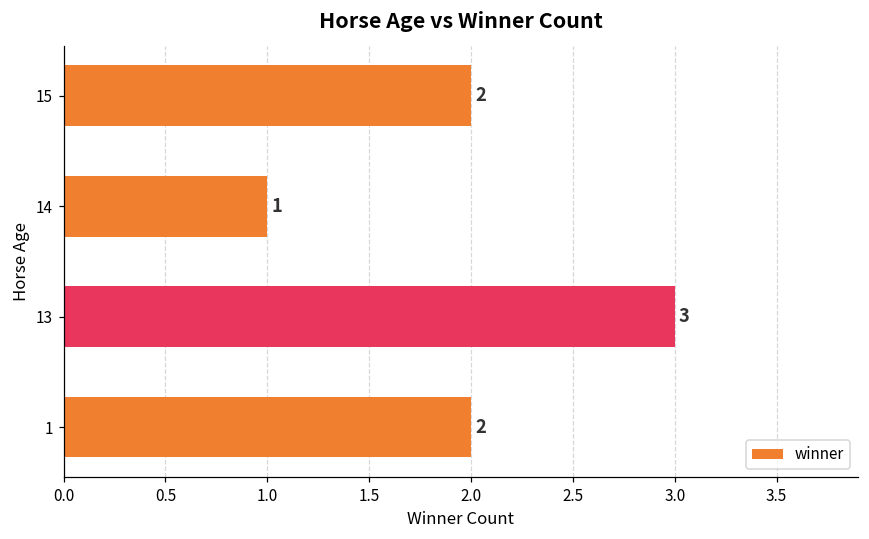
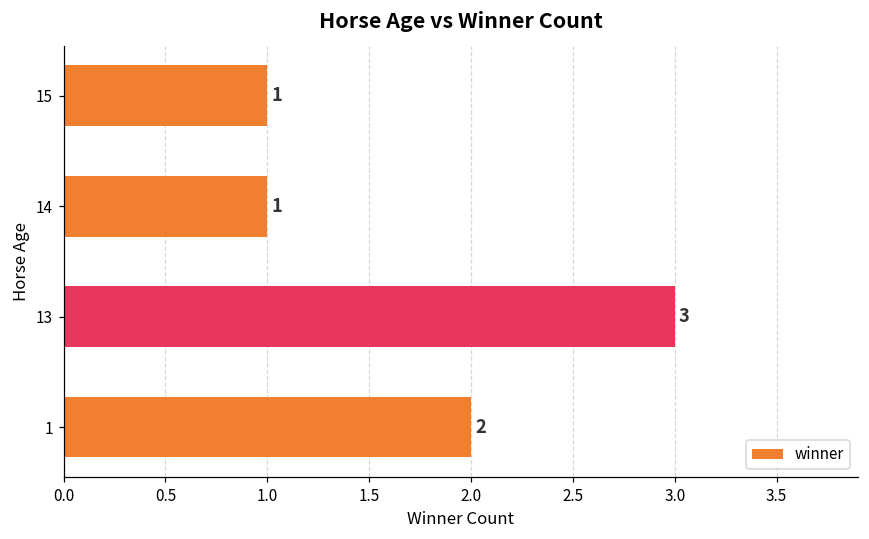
15: 2 -> 1
